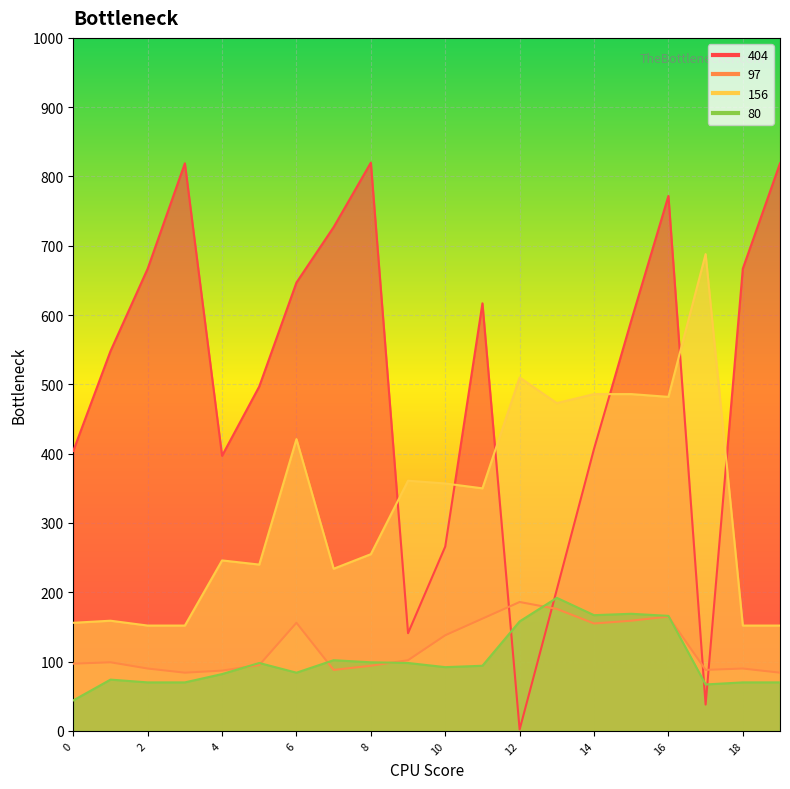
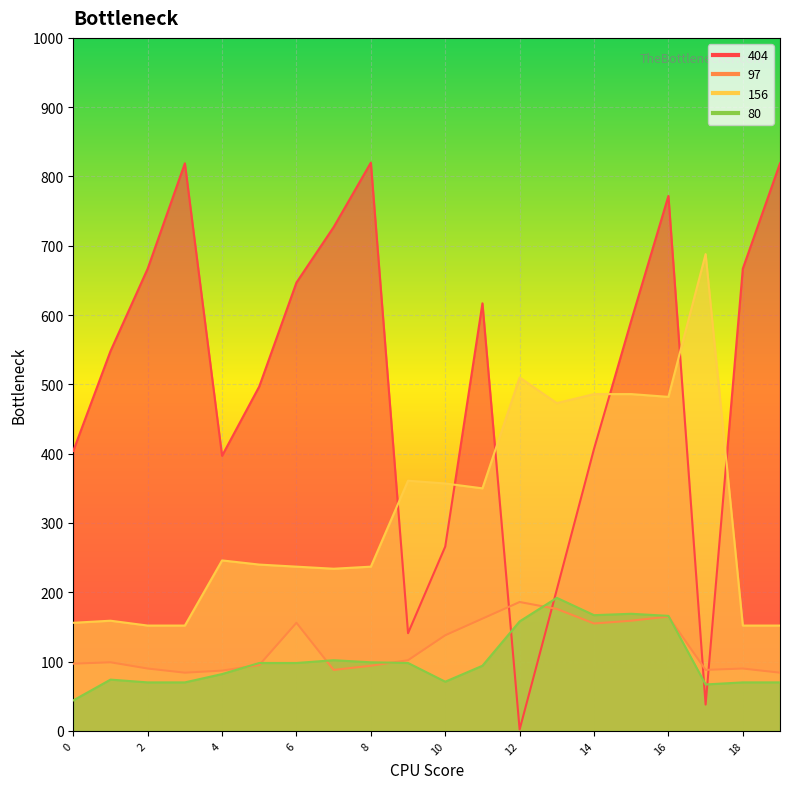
156, 6: 420 -> 240
80, 6: 80 -> 100
156, 8: 260 -> 240
80, 10: 90 -> 70
